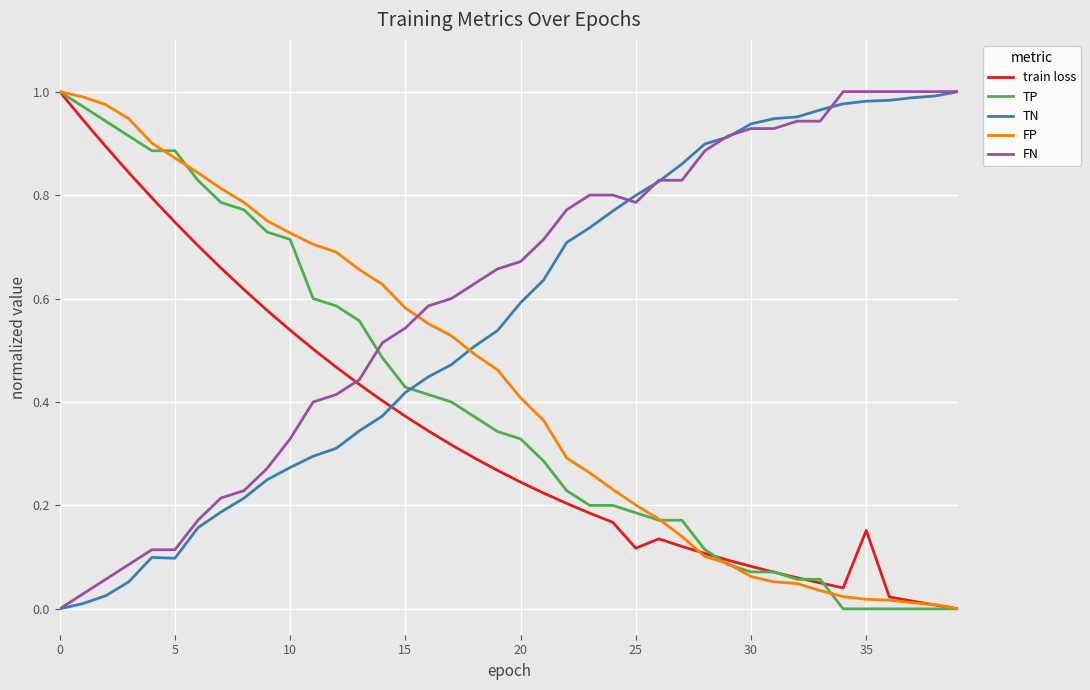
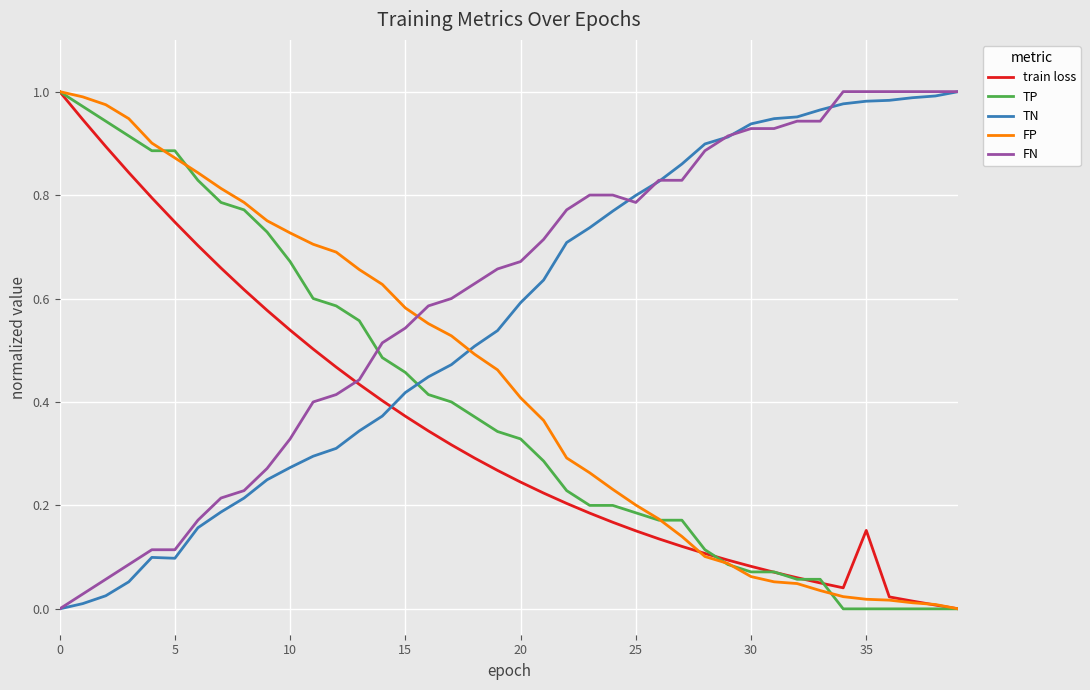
TP, 10: 0.71 -> 0.67
TP, 15: 0.43 -> 0.46
train loss, 25: 0.12 -> 0.15
